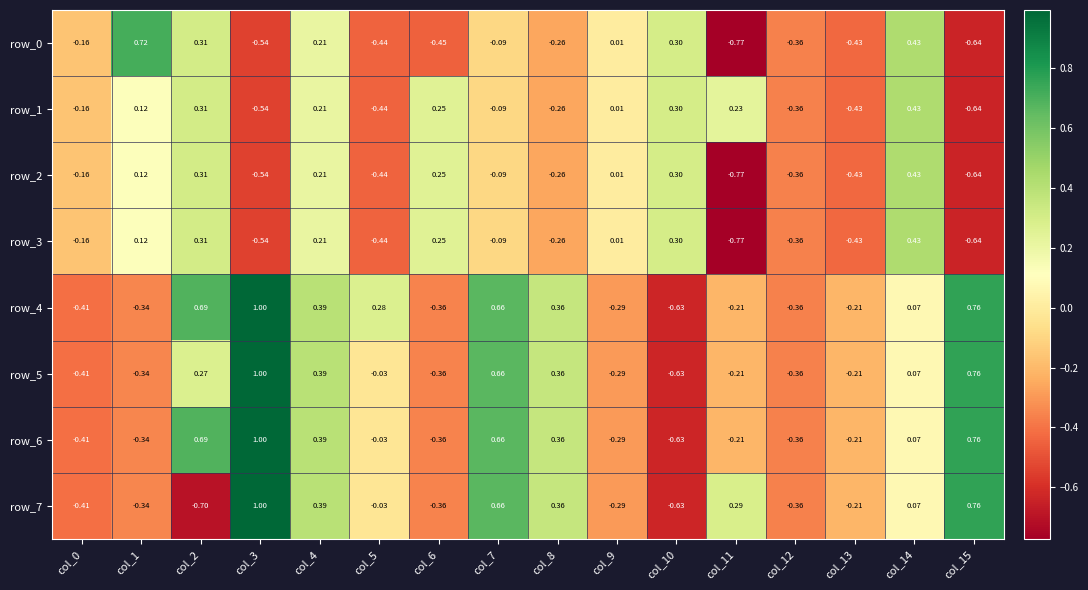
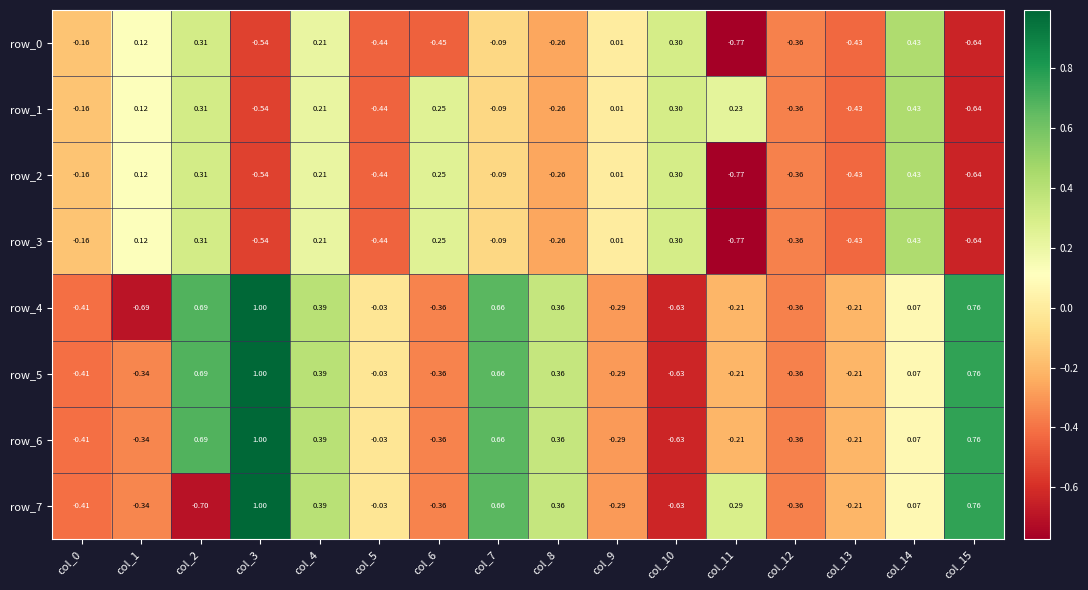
row_0, col_1: 0.72 -> 0.12
row_4, col_1: -0.34 -> -0.69
row_4, col_5: 0.28 -> -0.03
row_5, col_2: 0.27 -> 0.69
